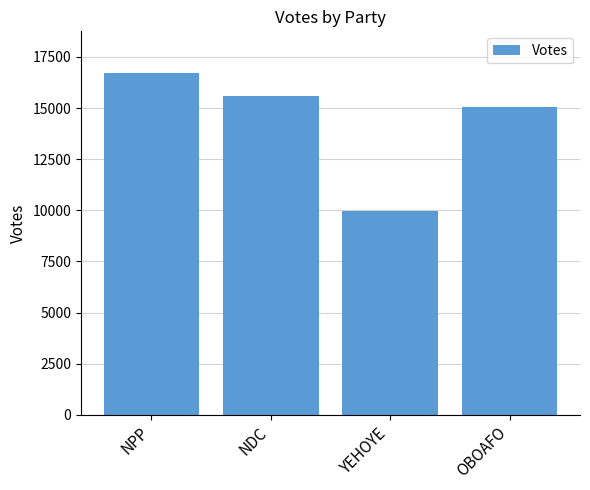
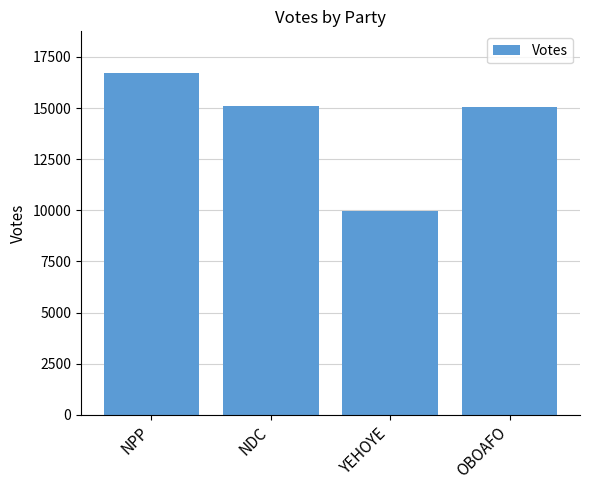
NDC: 15600 -> 15100
